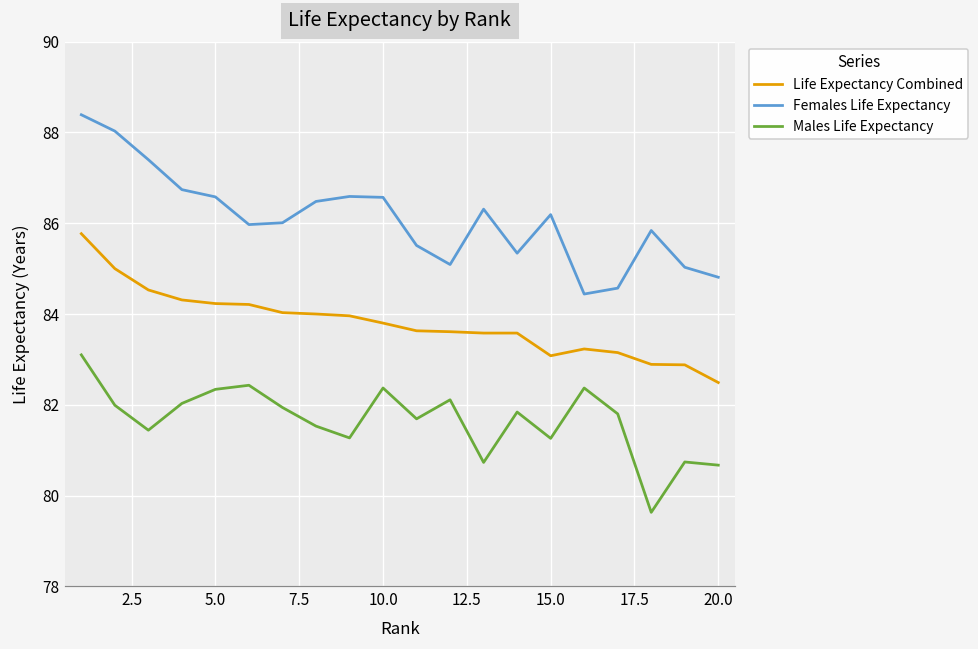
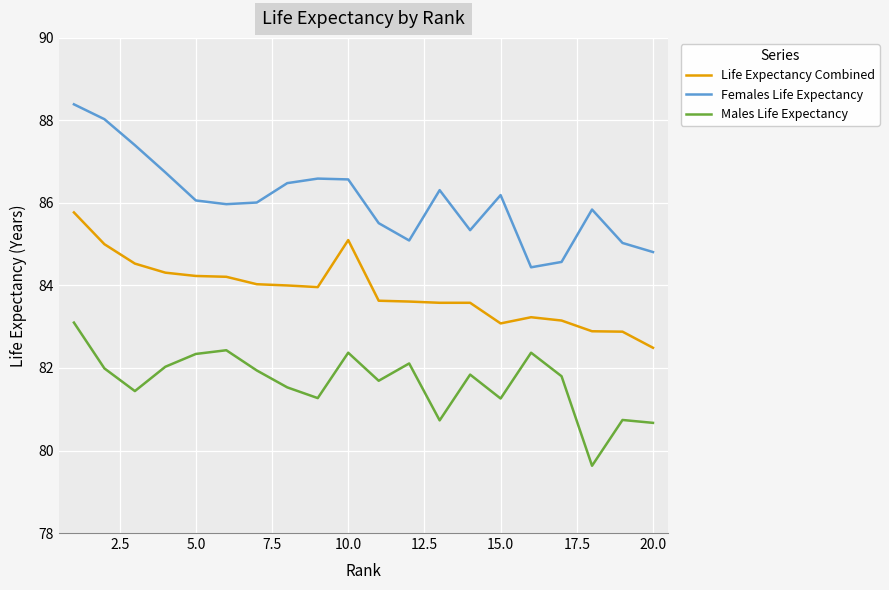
Females Life Expectancy, 5.0: 86.6 -> 86.1
Life Expectancy Combined, 10.0: 83.8 -> 85.1
